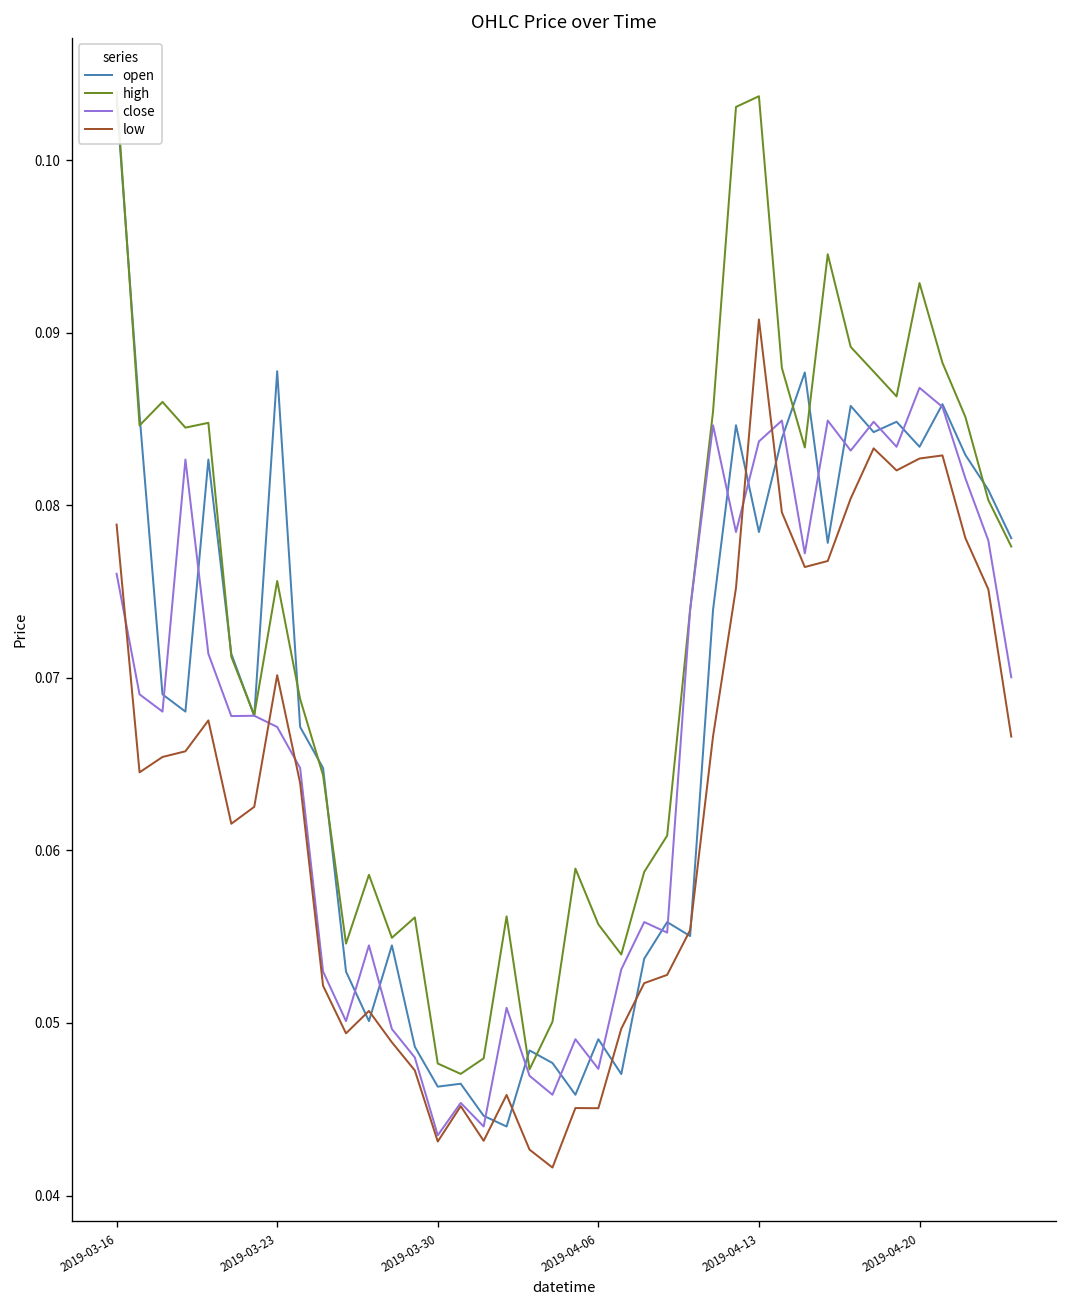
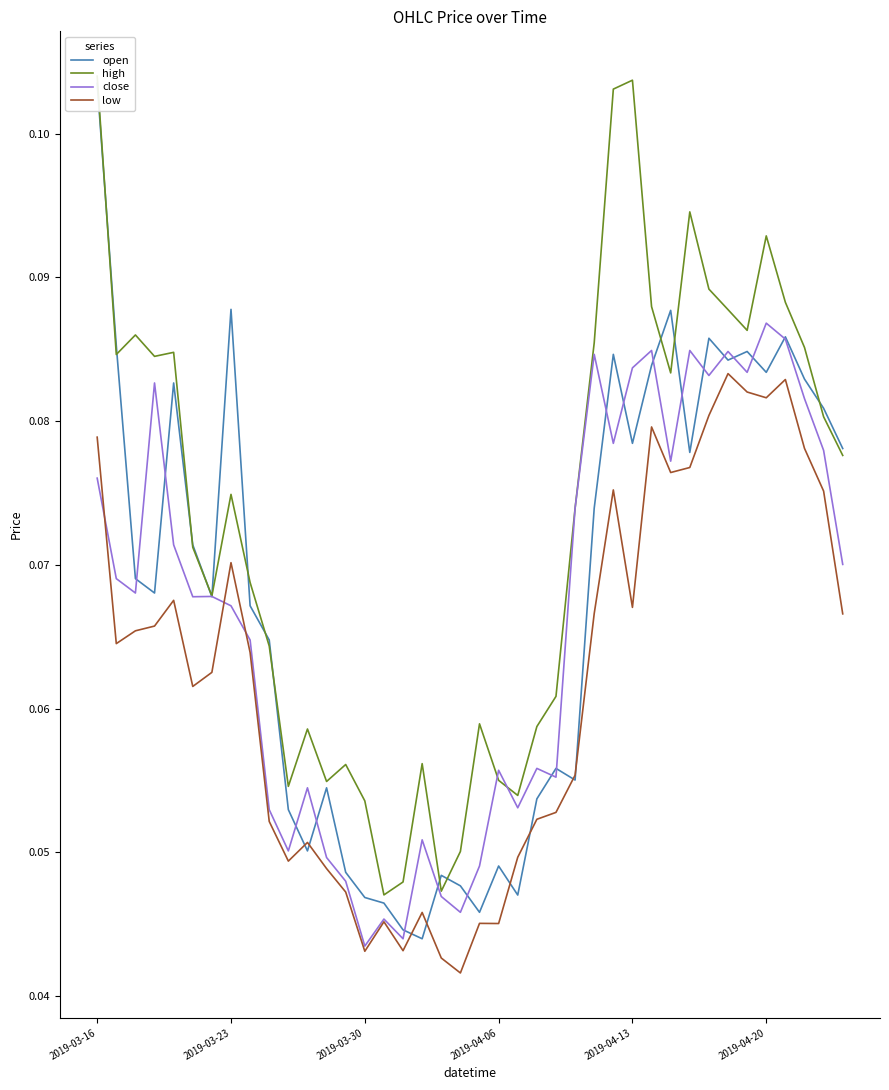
high, 2019-03-23: 0.0756 -> 0.0749
open, 2019-03-30: 0.0463 -> 0.0469
high, 2019-03-30: 0.0477 -> 0.0536
high, 2019-04-06: 0.0557 -> 0.0550
close, 2019-04-06: 0.0473 -> 0.0557
low, 2019-04-13: 0.0908 -> 0.0671
low, 2019-04-20: 0.0827 -> 0.0816
